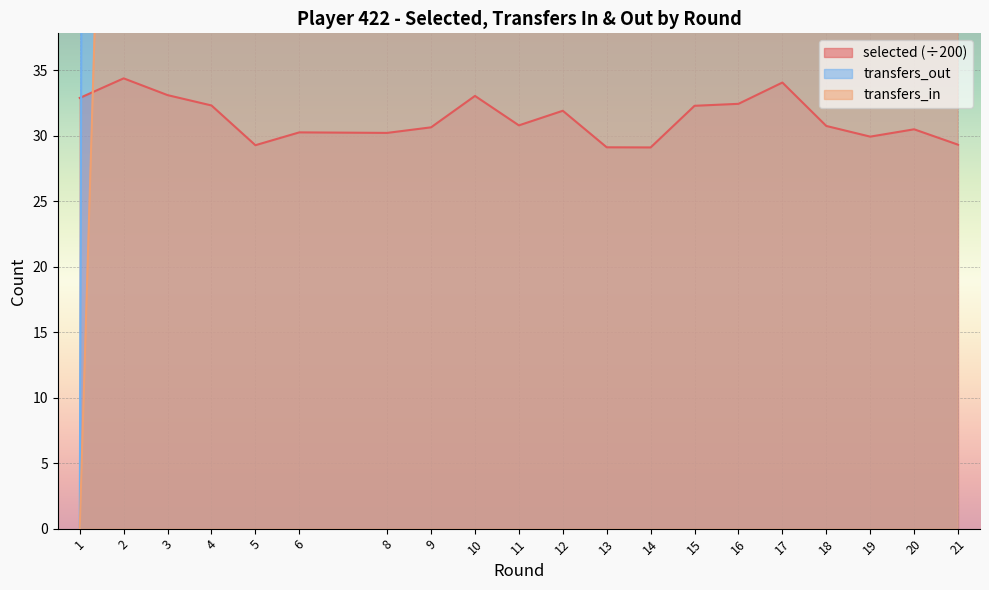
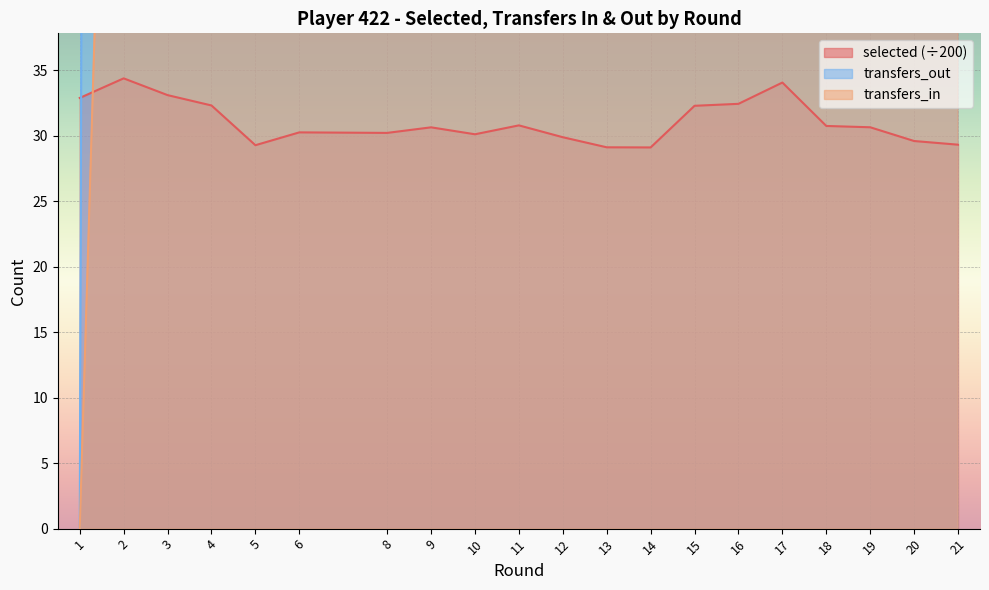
selected (÷200), 10: 33.0 -> 30.1
selected (÷200), 12: 31.9 -> 29.9
selected (÷200), 19: 29.9 -> 30.7
selected (÷200), 20: 30.5 -> 29.6
